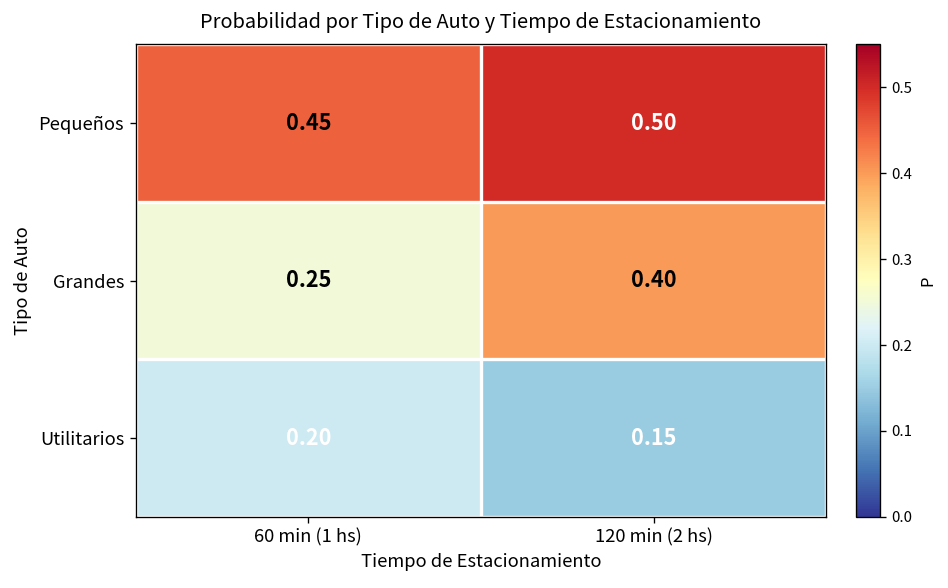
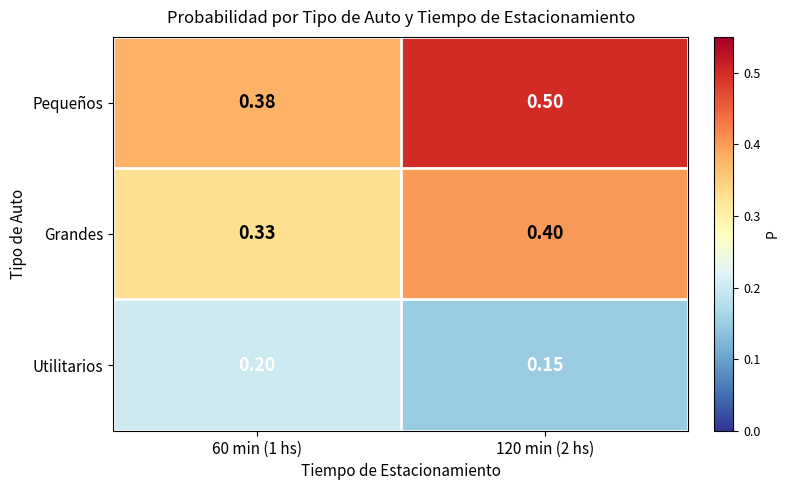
Pequeños, 60 min (1 hs): 0.45 -> 0.38
Grandes, 60 min (1 hs): 0.25 -> 0.33
